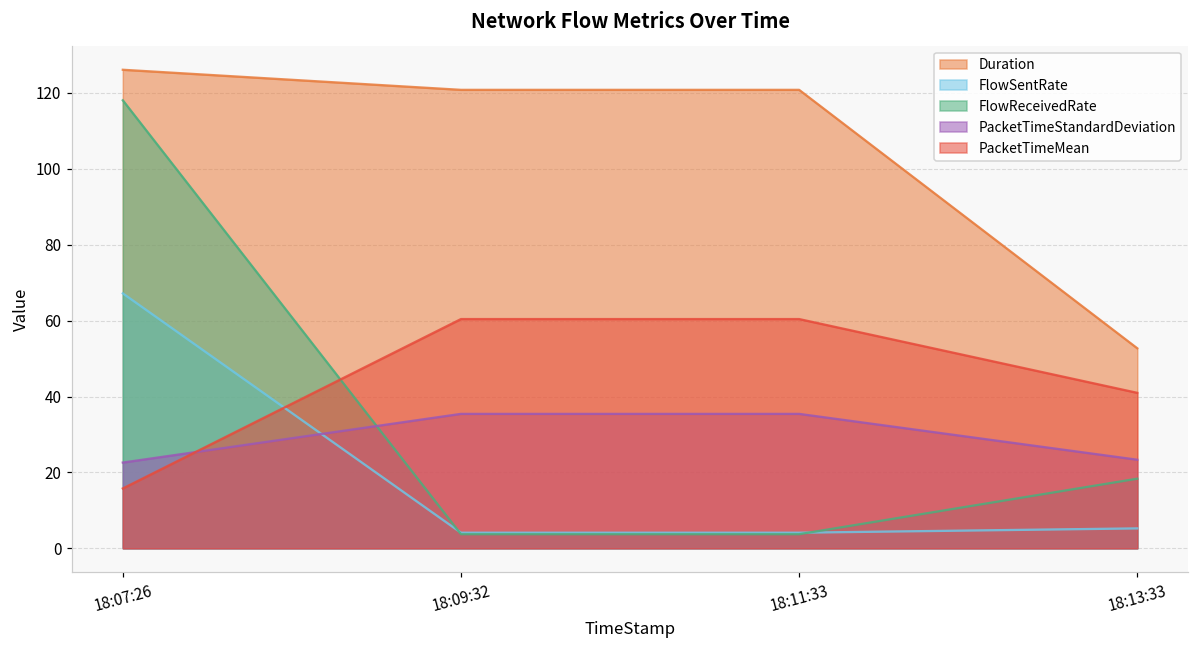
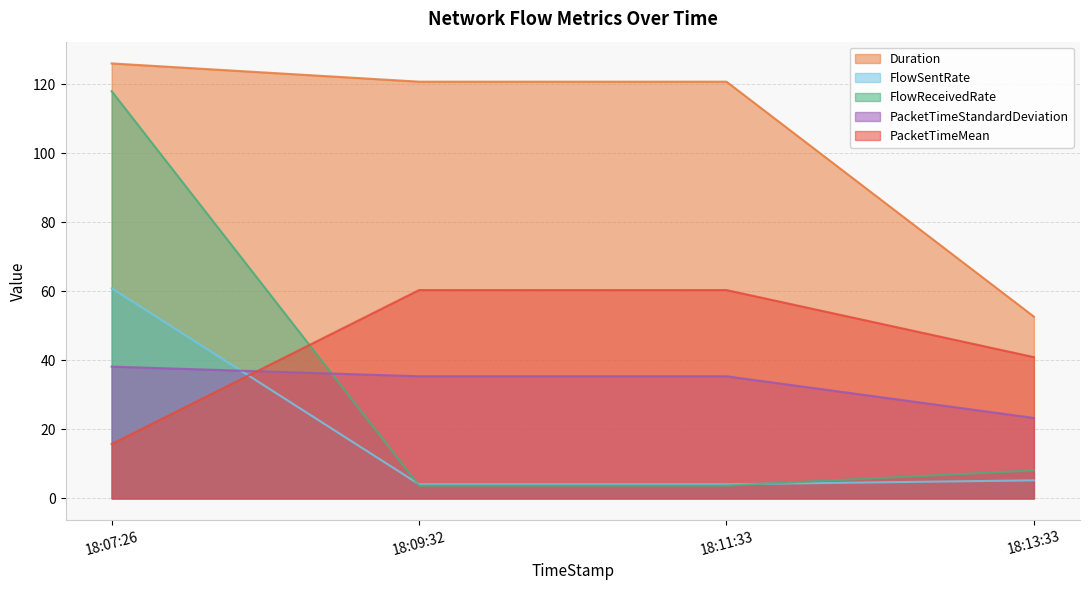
FlowSentRate, 18:07:26: 67 -> 61
PacketTimeStandardDeviation, 18:07:26: 23 -> 38
FlowReceivedRate, 18:13:33: 18 -> 8
